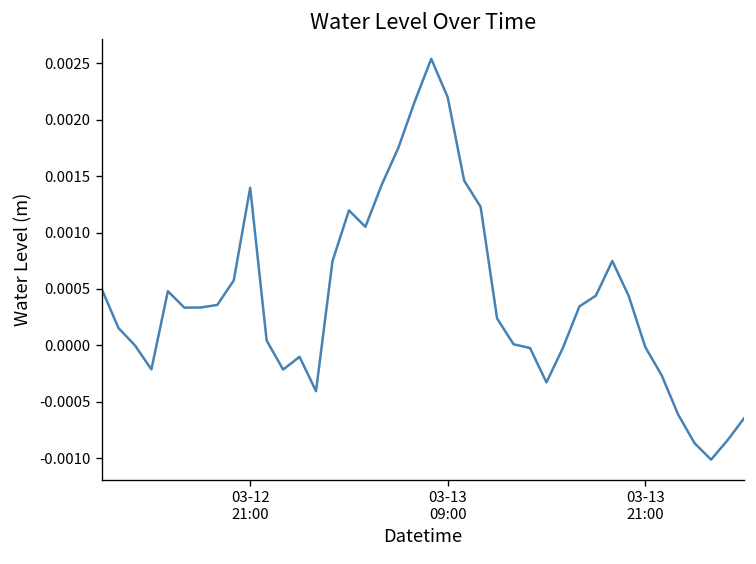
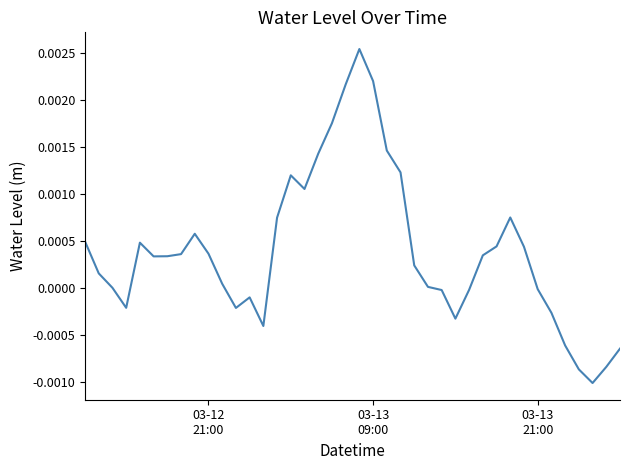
03-12 21:00: 0.0014 -> 0.0004
